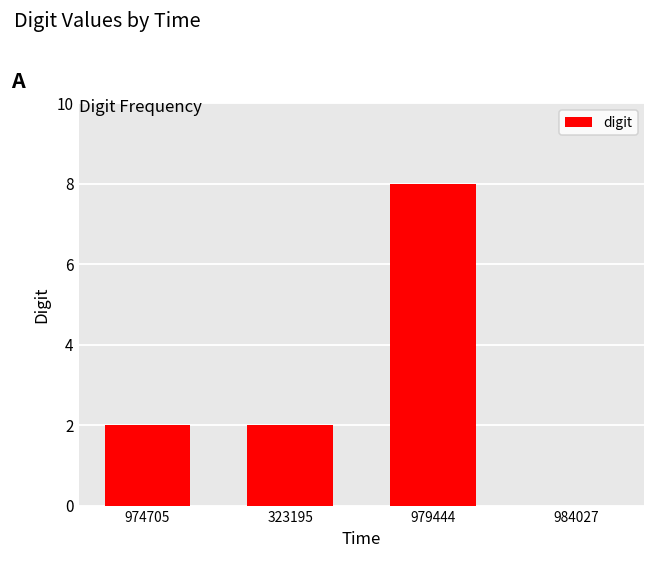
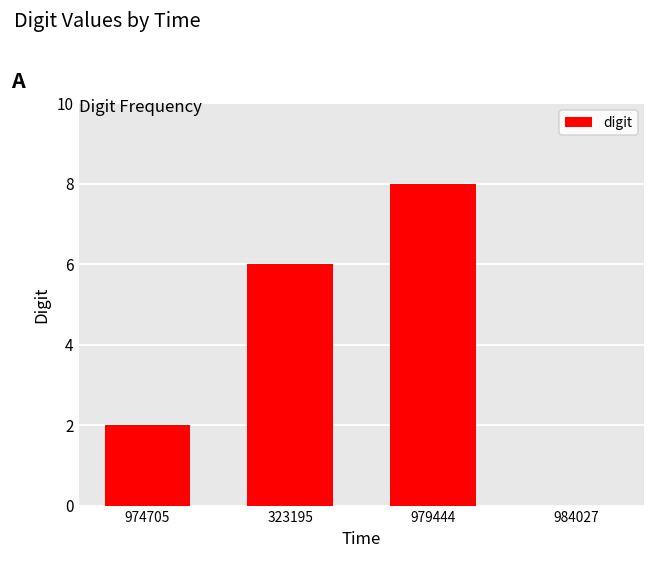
323195: 2 -> 6
